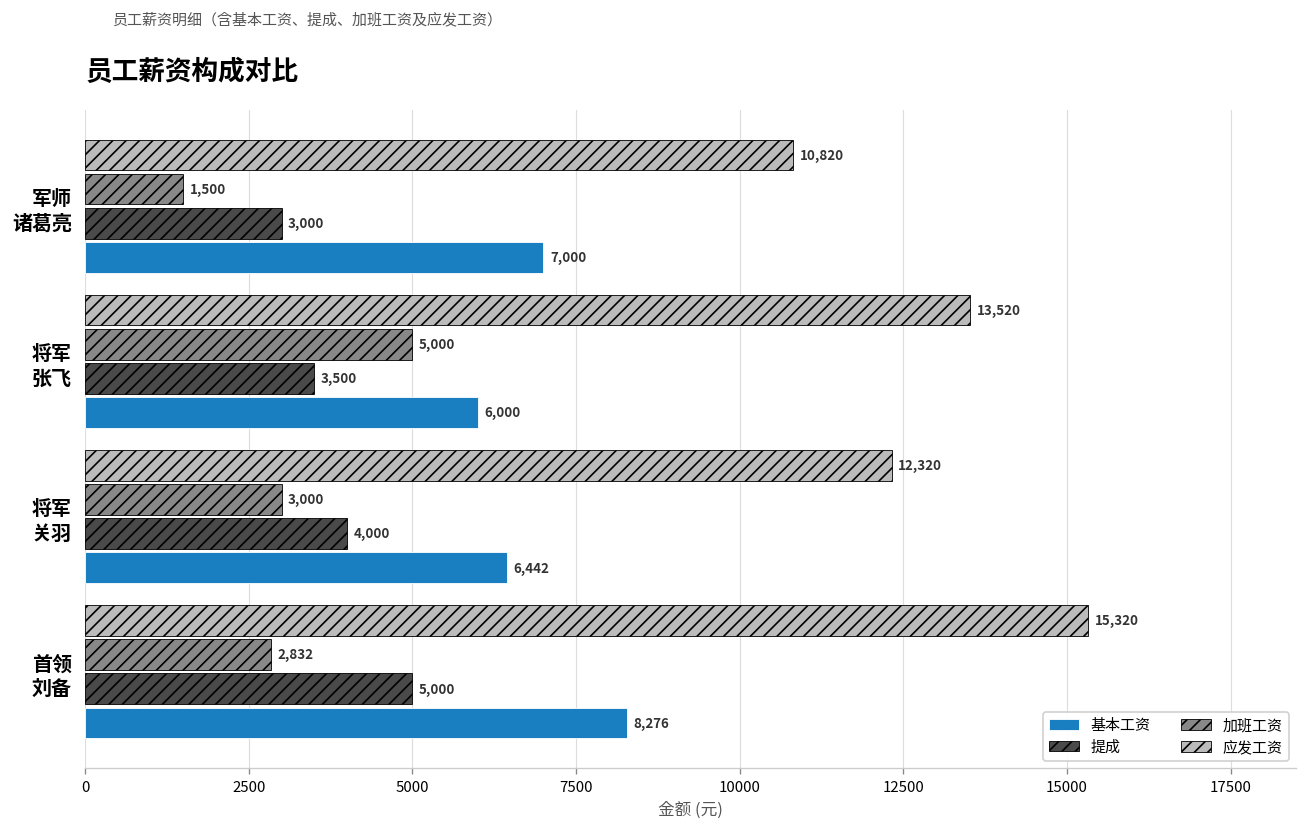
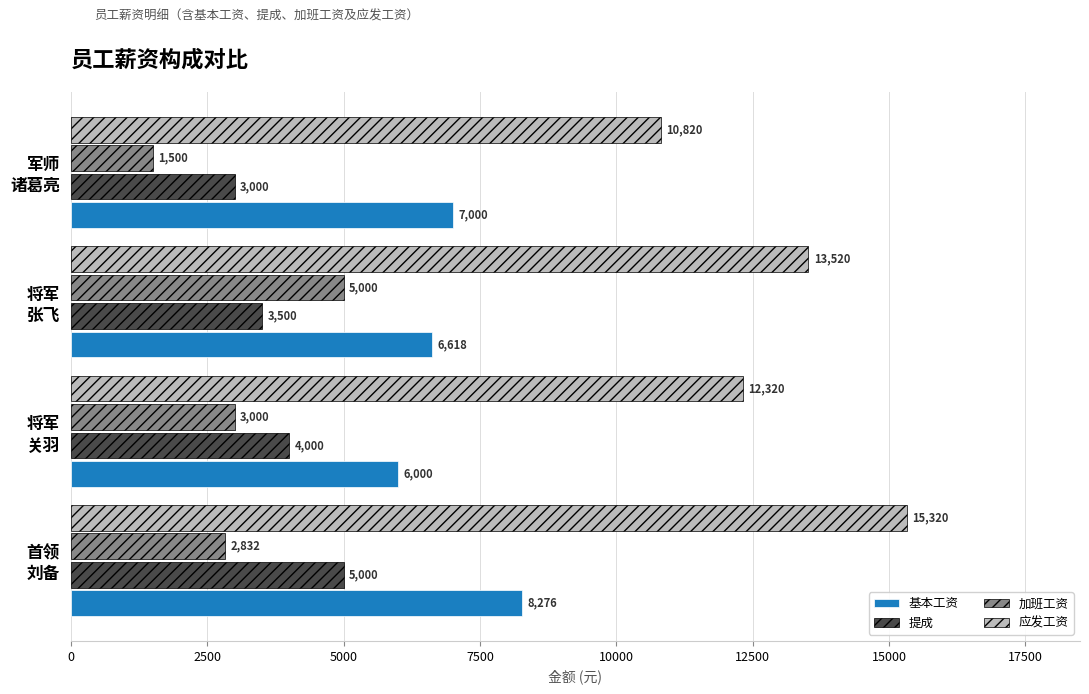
基本工资, 将军 张飞: 6,000 -> 6,618
基本工资, 将军 关羽: 6,442 -> 6,000
